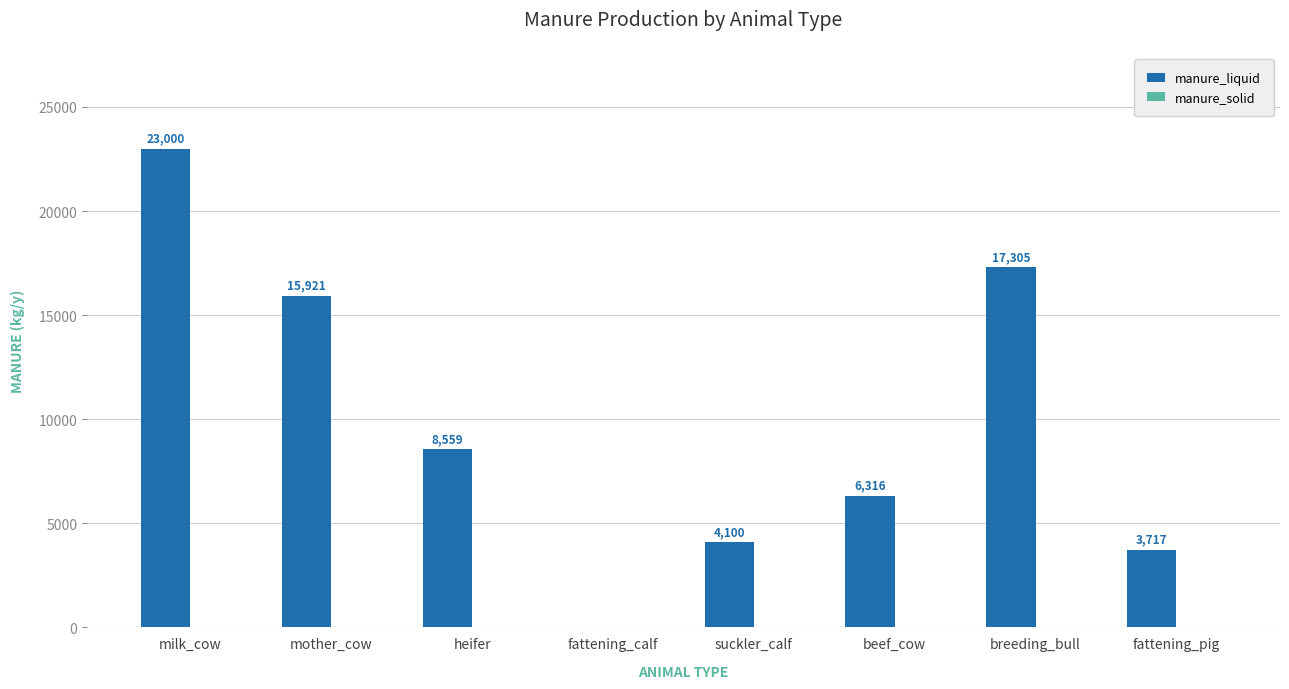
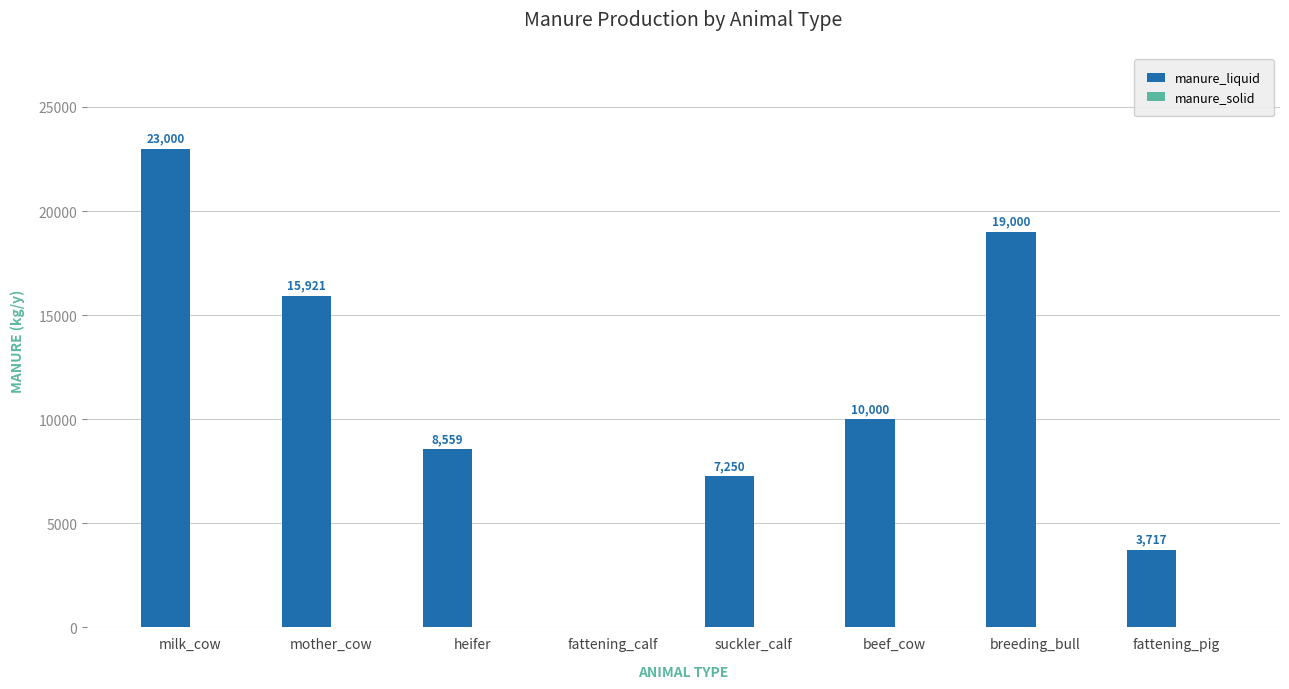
manure_liquid, suckler_calf: 4,100 -> 7,250
manure_liquid, beef_cow: 6,316 -> 10,000
manure_liquid, breeding_bull: 17,305 -> 19,000
